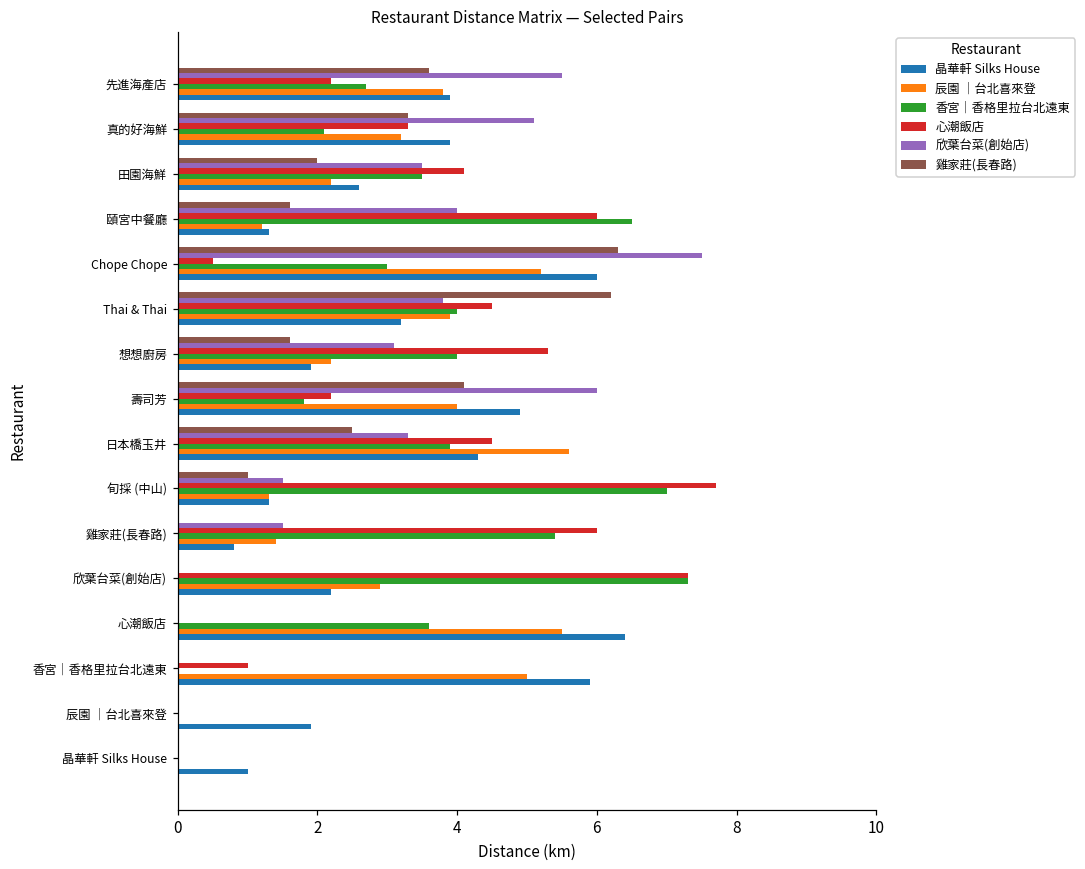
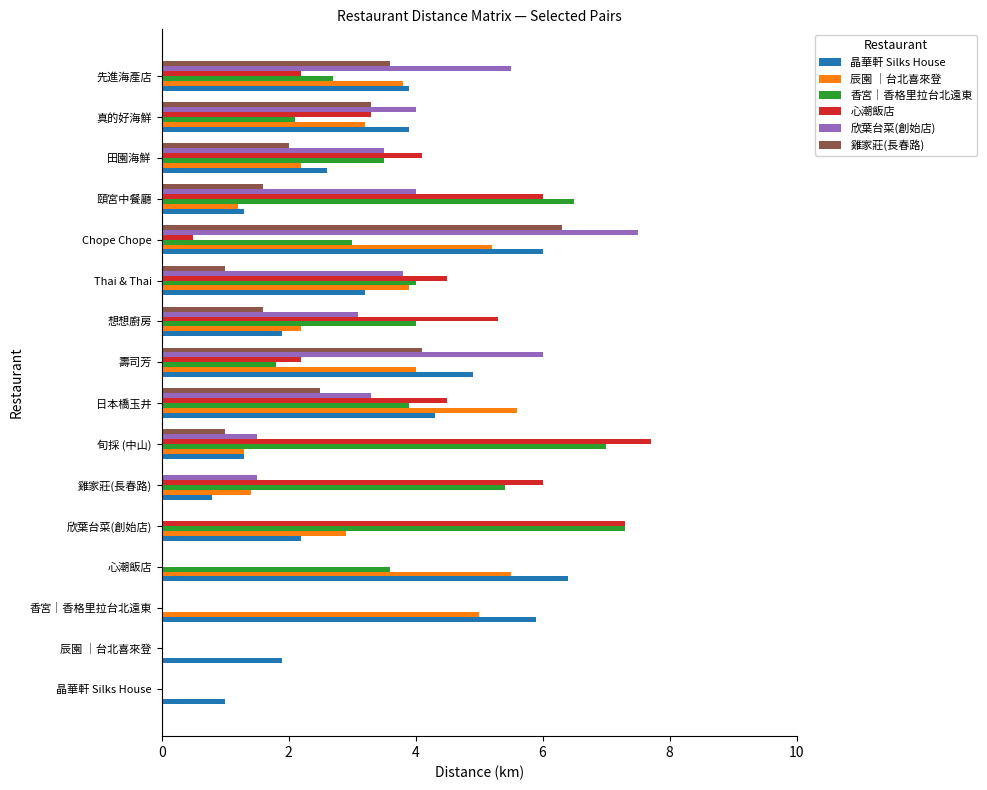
欣葉台菜(創始店), 真的好海鮮: 5.1 -> 4.0
雞家莊(長春路), Thai & Thai: 6.2 -> 1.0
心潮飯店, 香宮｜香格里拉台北遠東: 1 -> 0
